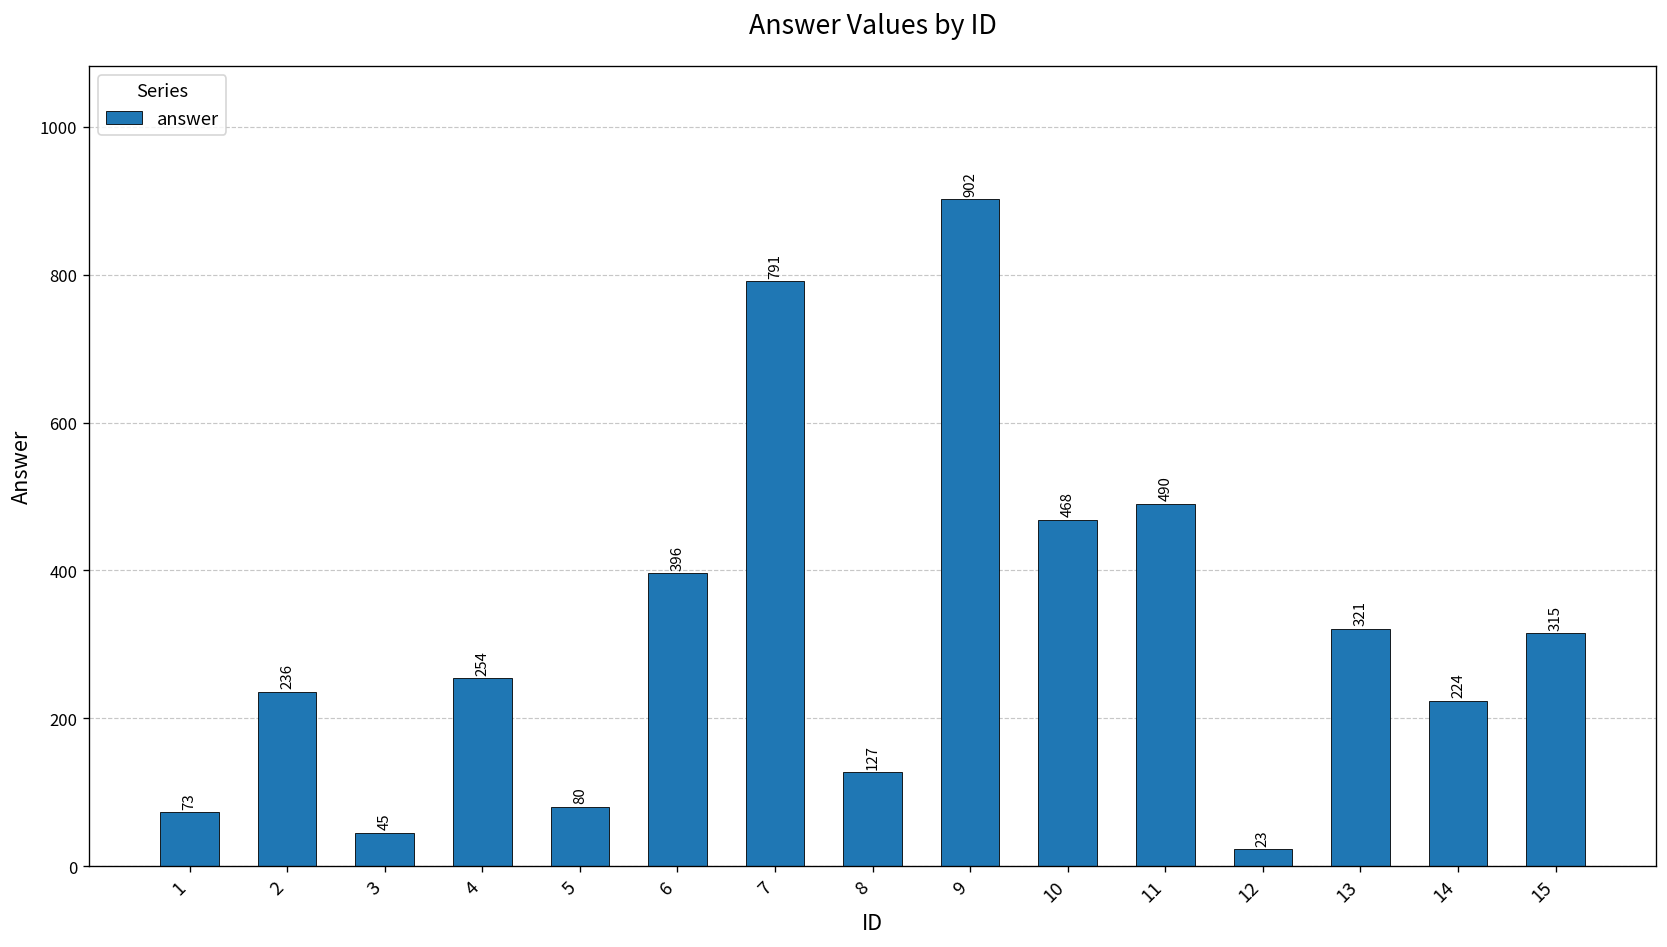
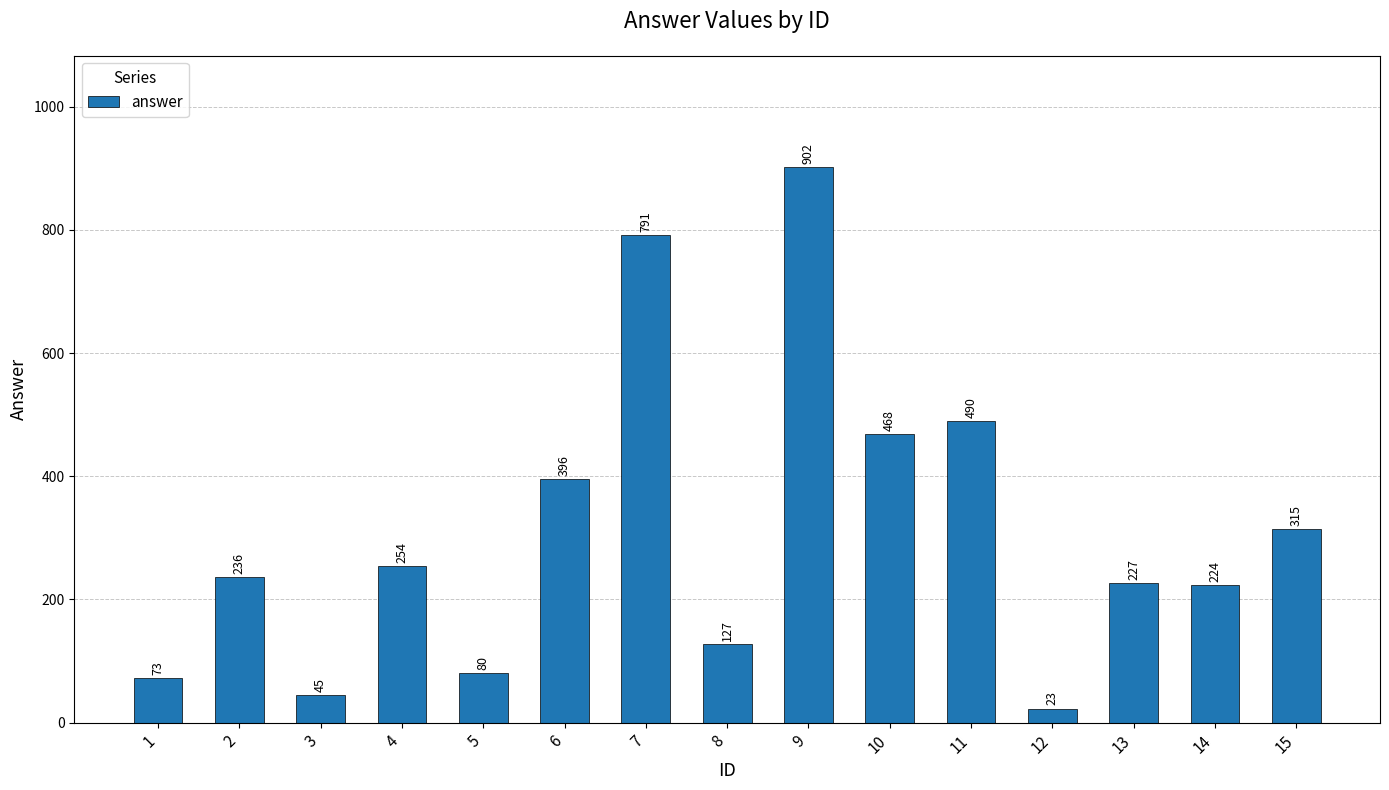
13: 321 -> 227
